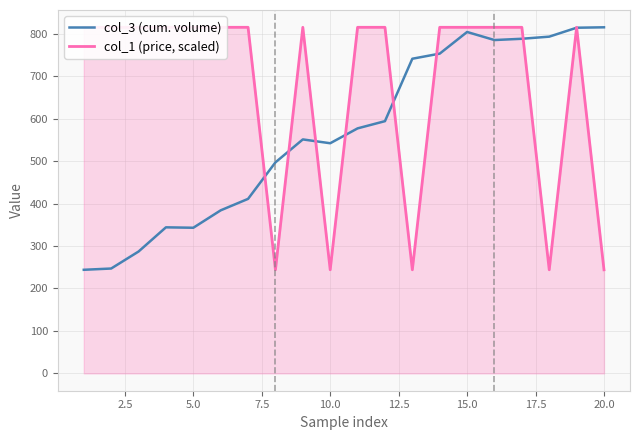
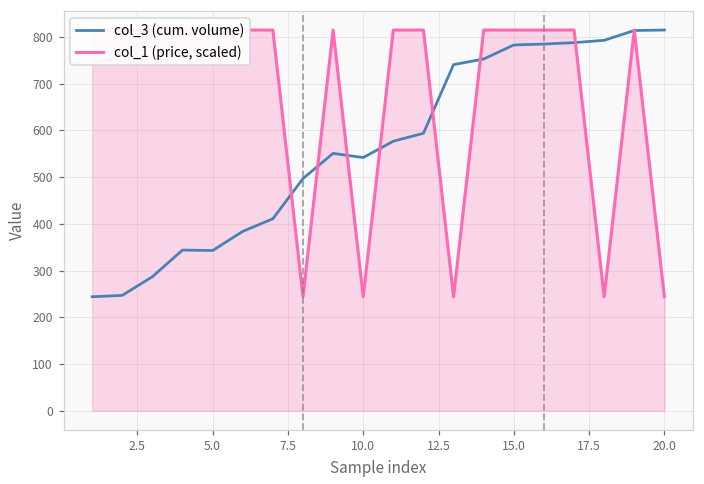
col_3 (cum. volume), 15.0: 800 -> 780
